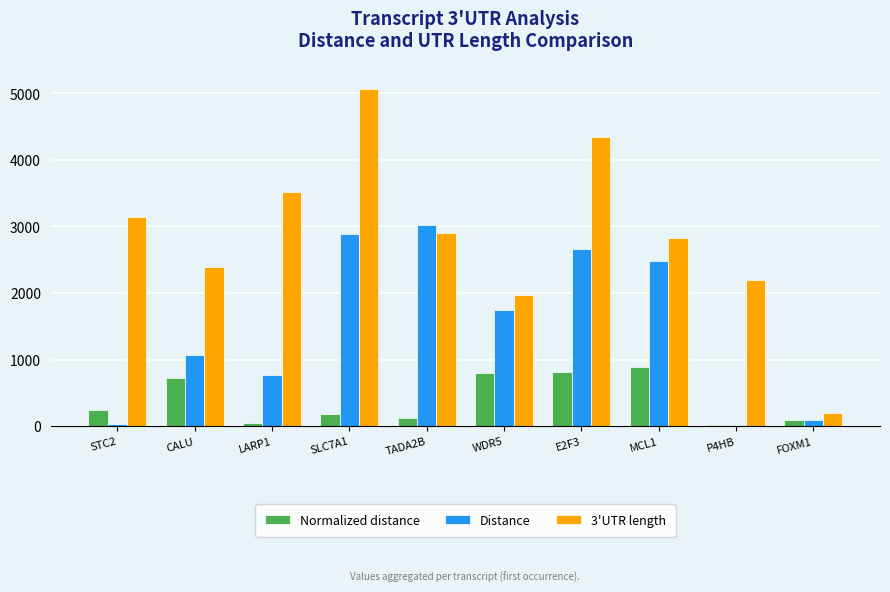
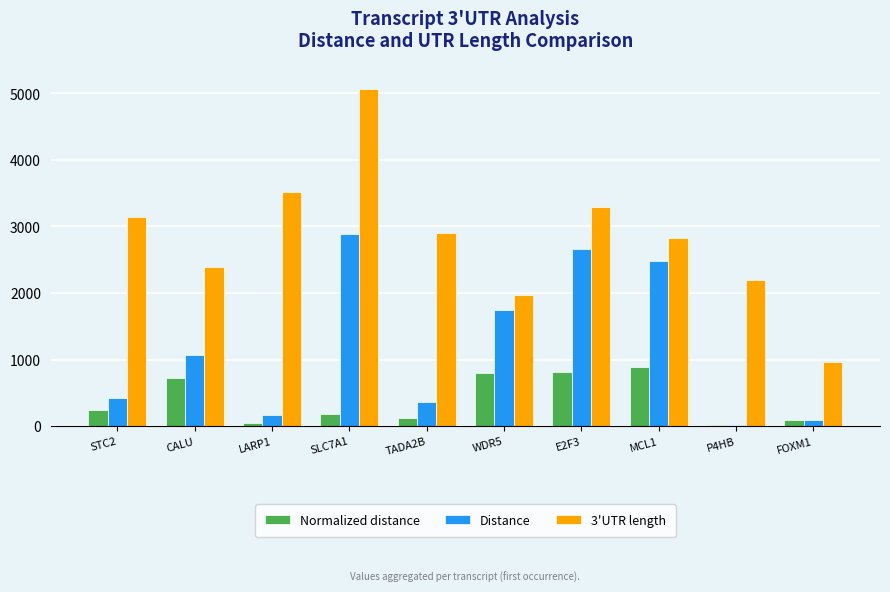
Distance, STC2: 0 -> 400
Distance, LARP1: 800 -> 200
Distance, TADA2B: 3000 -> 400
3'UTR length, E2F3: 4300 -> 3300
3'UTR length, FOXM1: 200 -> 1000
